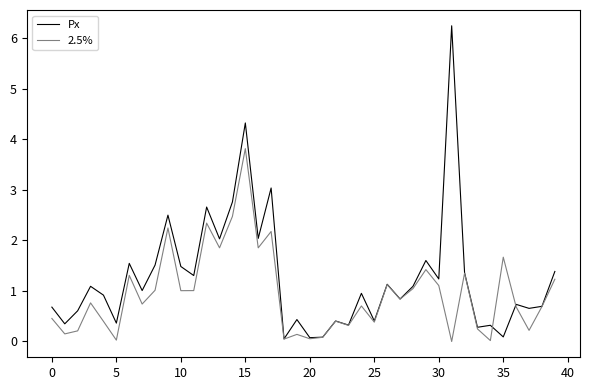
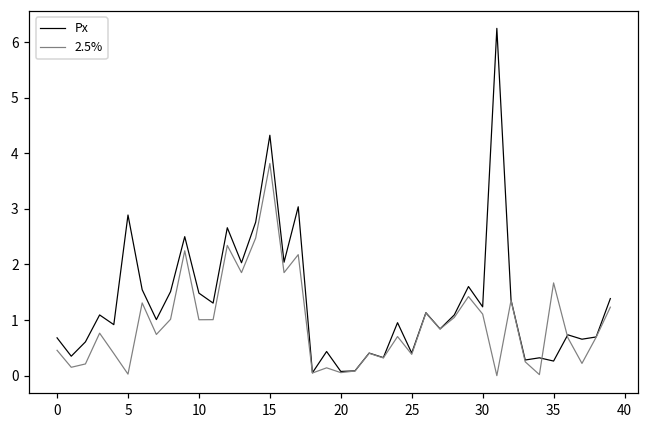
Px, 5: 0.4 -> 2.9
Px, 35: 0.1 -> 0.3
